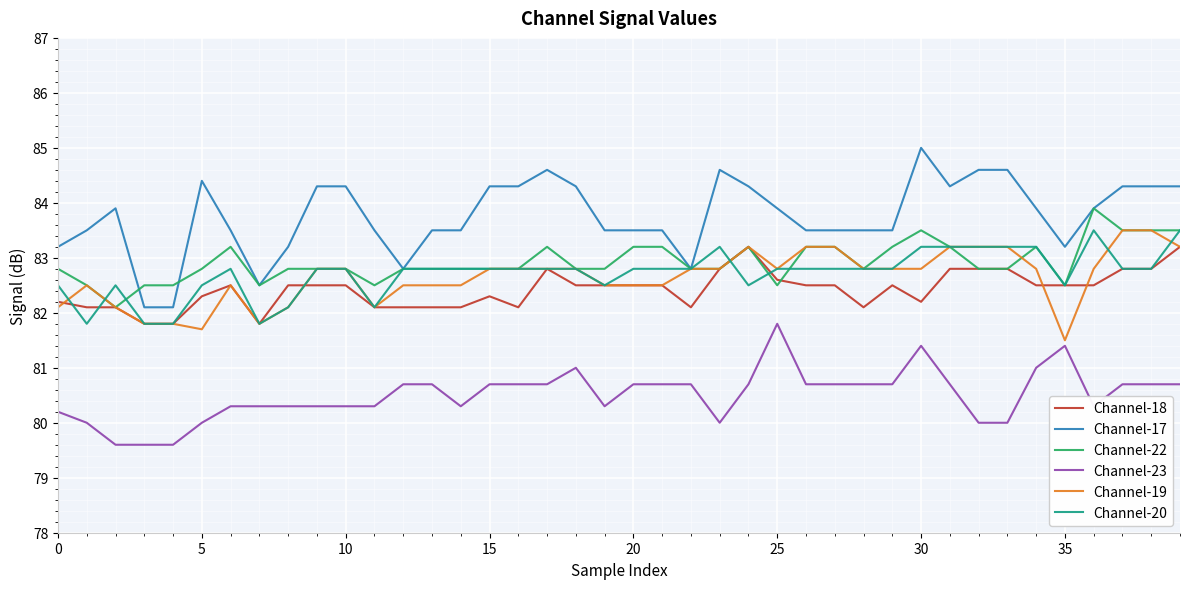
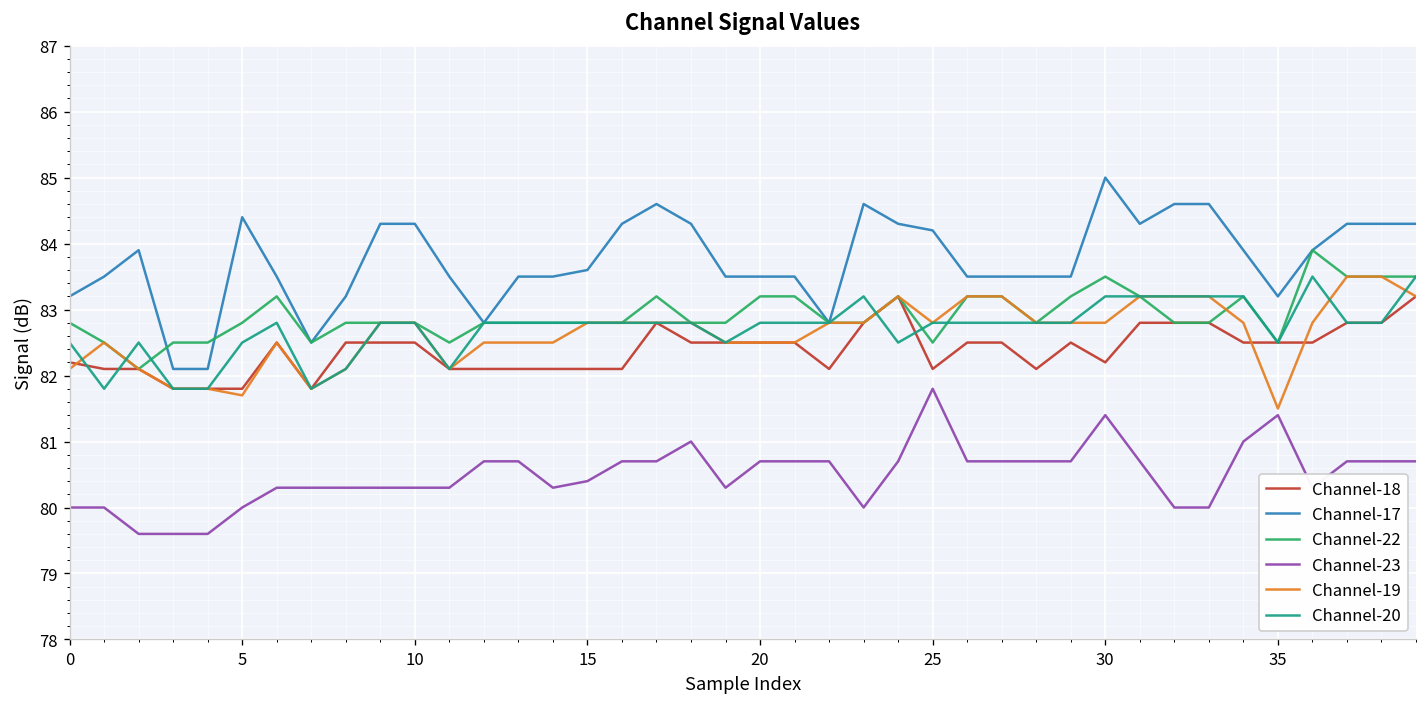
Channel-23, 0: 80.2 -> 80.0
Channel-18, 5: 82.3 -> 81.8
Channel-18, 15: 82.3 -> 82.1
Channel-17, 15: 84.3 -> 83.6
Channel-23, 15: 80.7 -> 80.4
Channel-18, 25: 82.6 -> 82.1
Channel-17, 25: 83.9 -> 84.2
